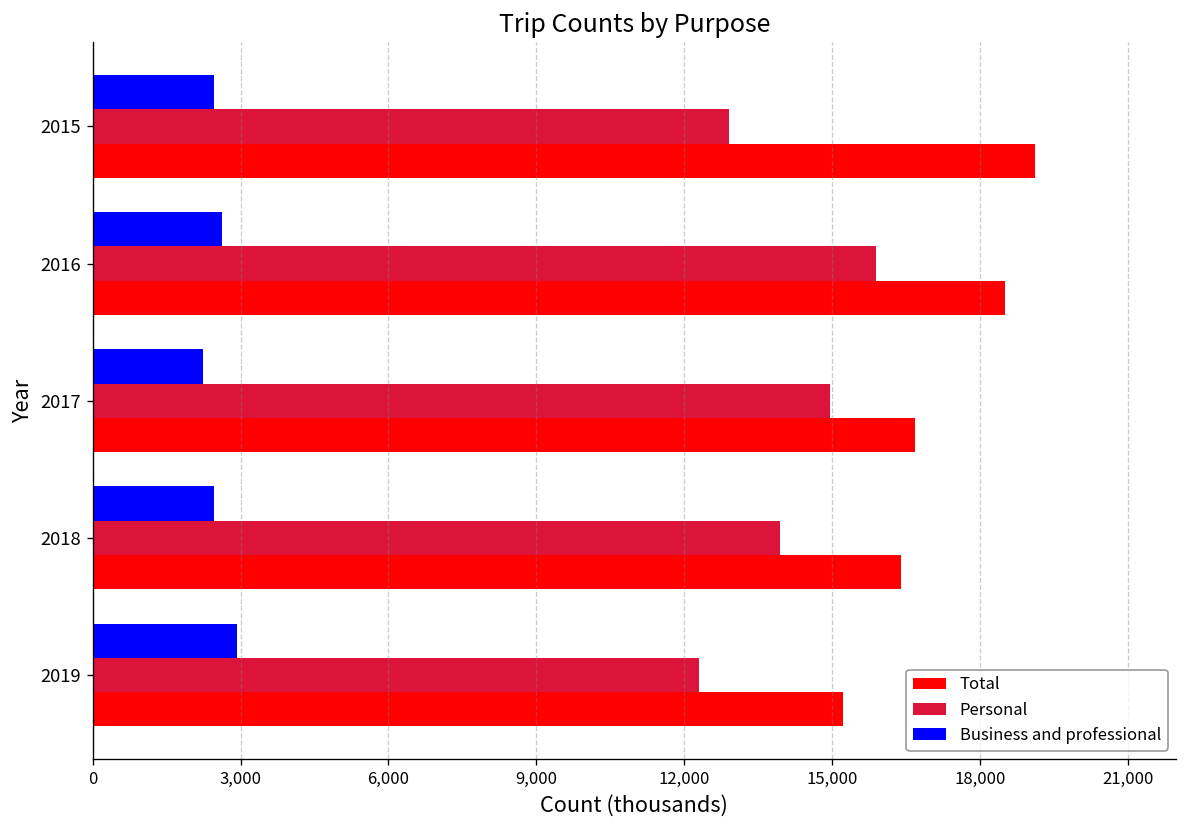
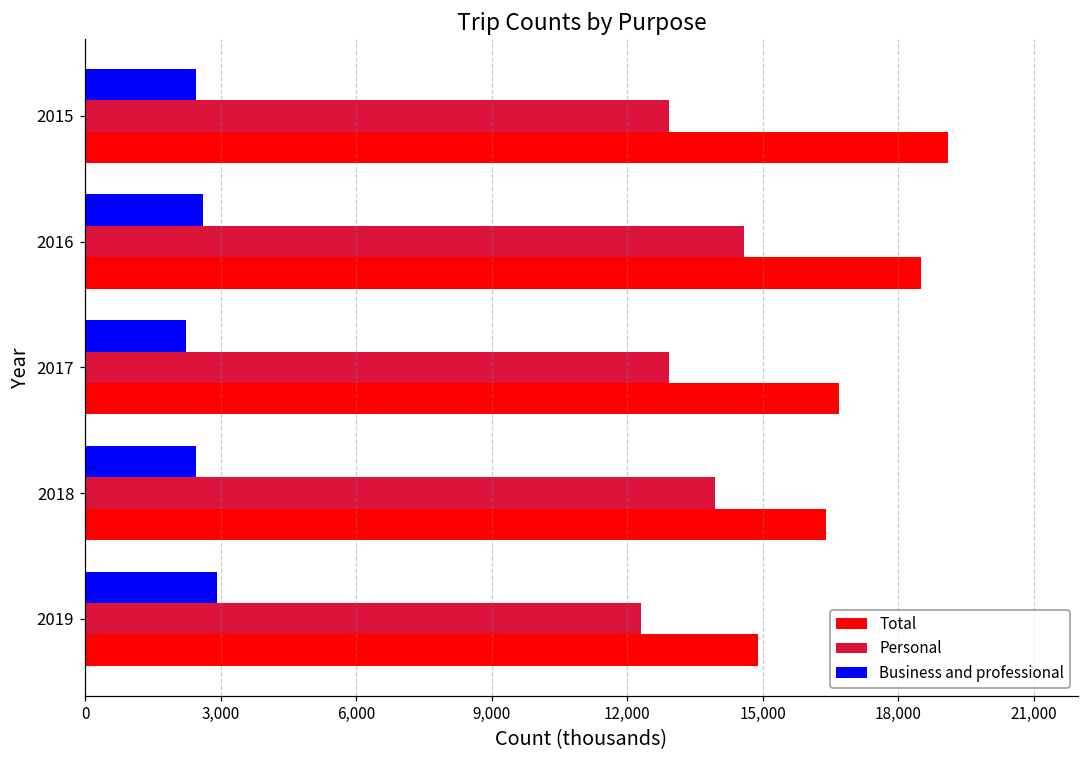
Personal, 2016: 15,900 -> 14,600
Personal, 2017: 15,000 -> 12,900
Total, 2019: 15,200 -> 14,900
